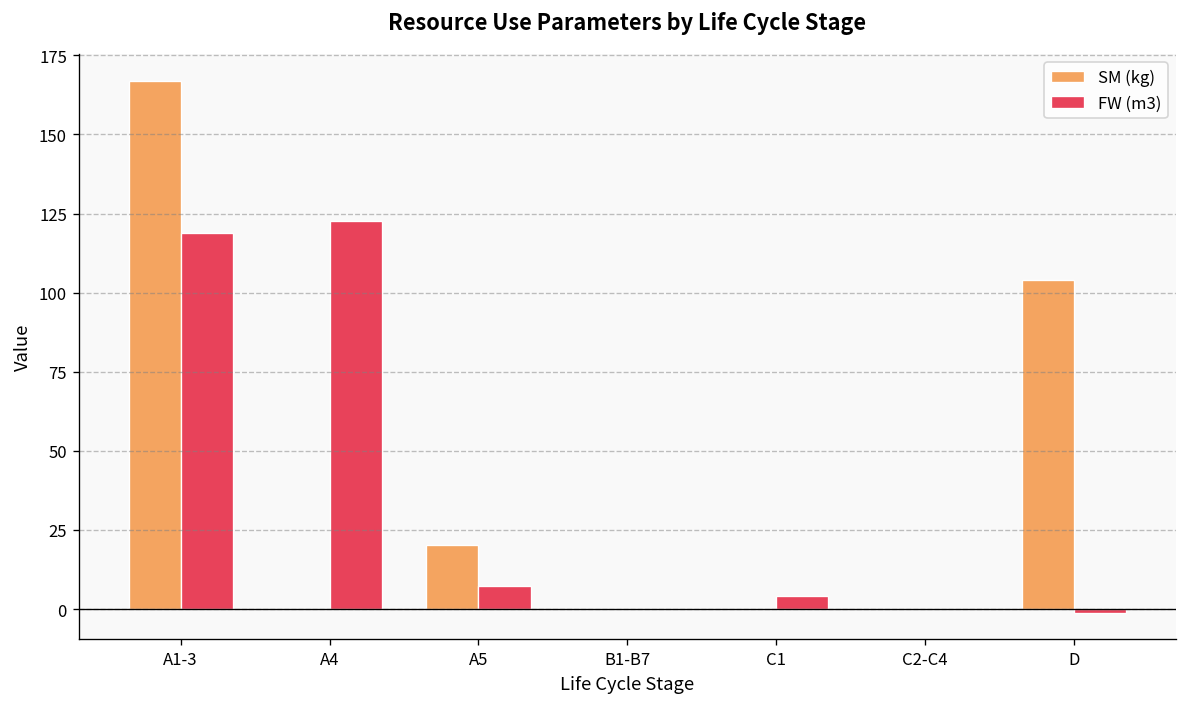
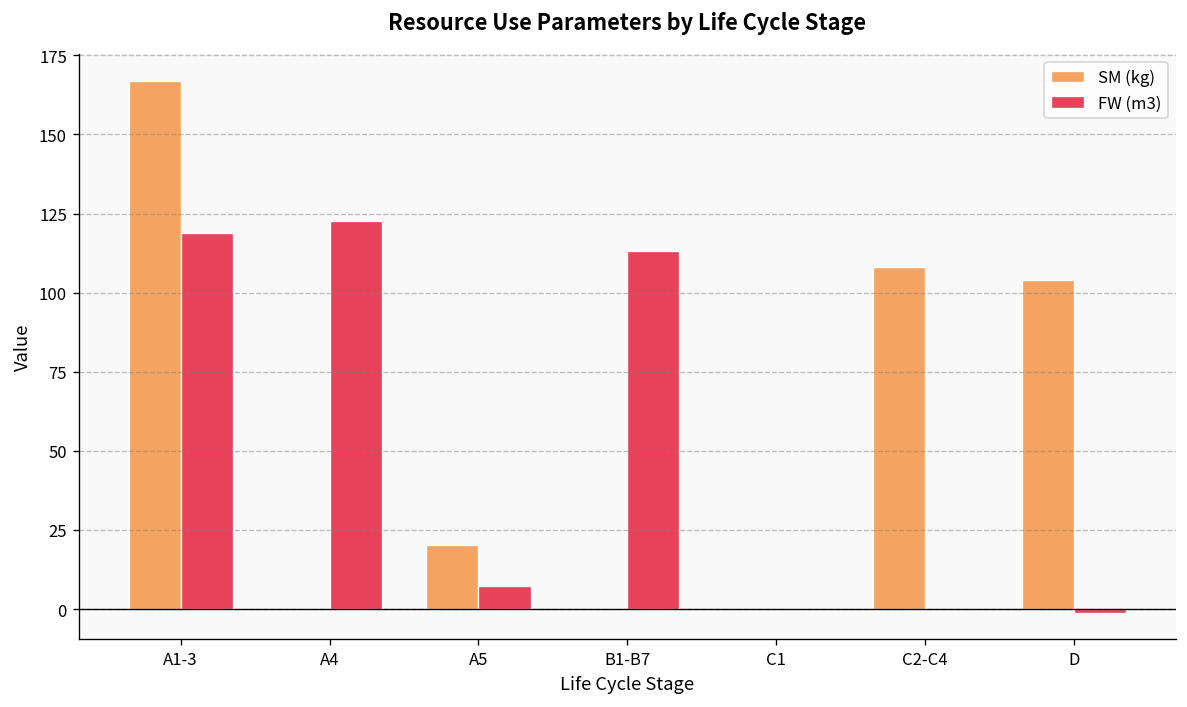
FW (m3), B1-B7: 0 -> 113
FW (m3), C1: 4 -> 0
SM (kg), C2-C4: 0 -> 108
